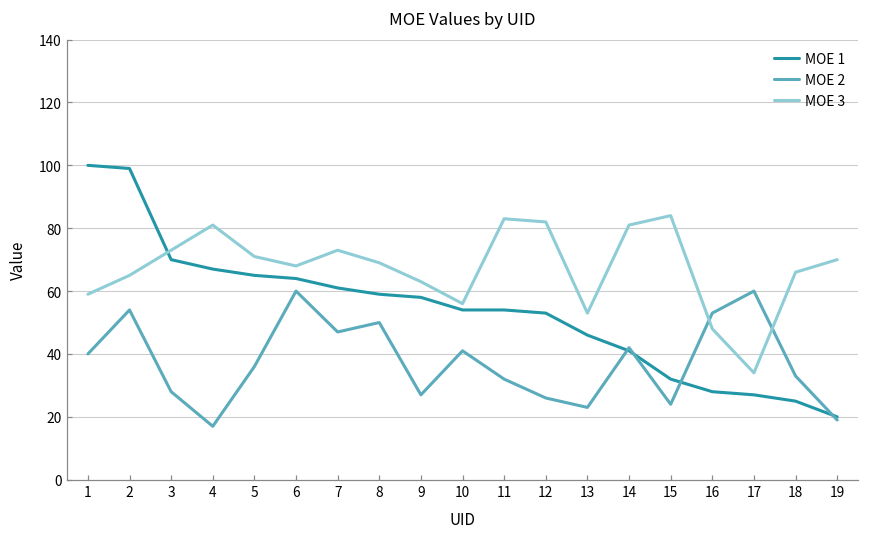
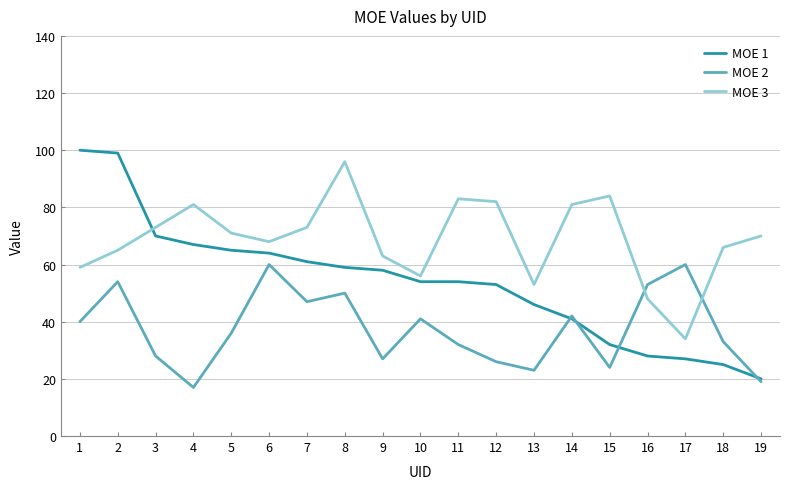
MOE 3, 8: 69 -> 96
